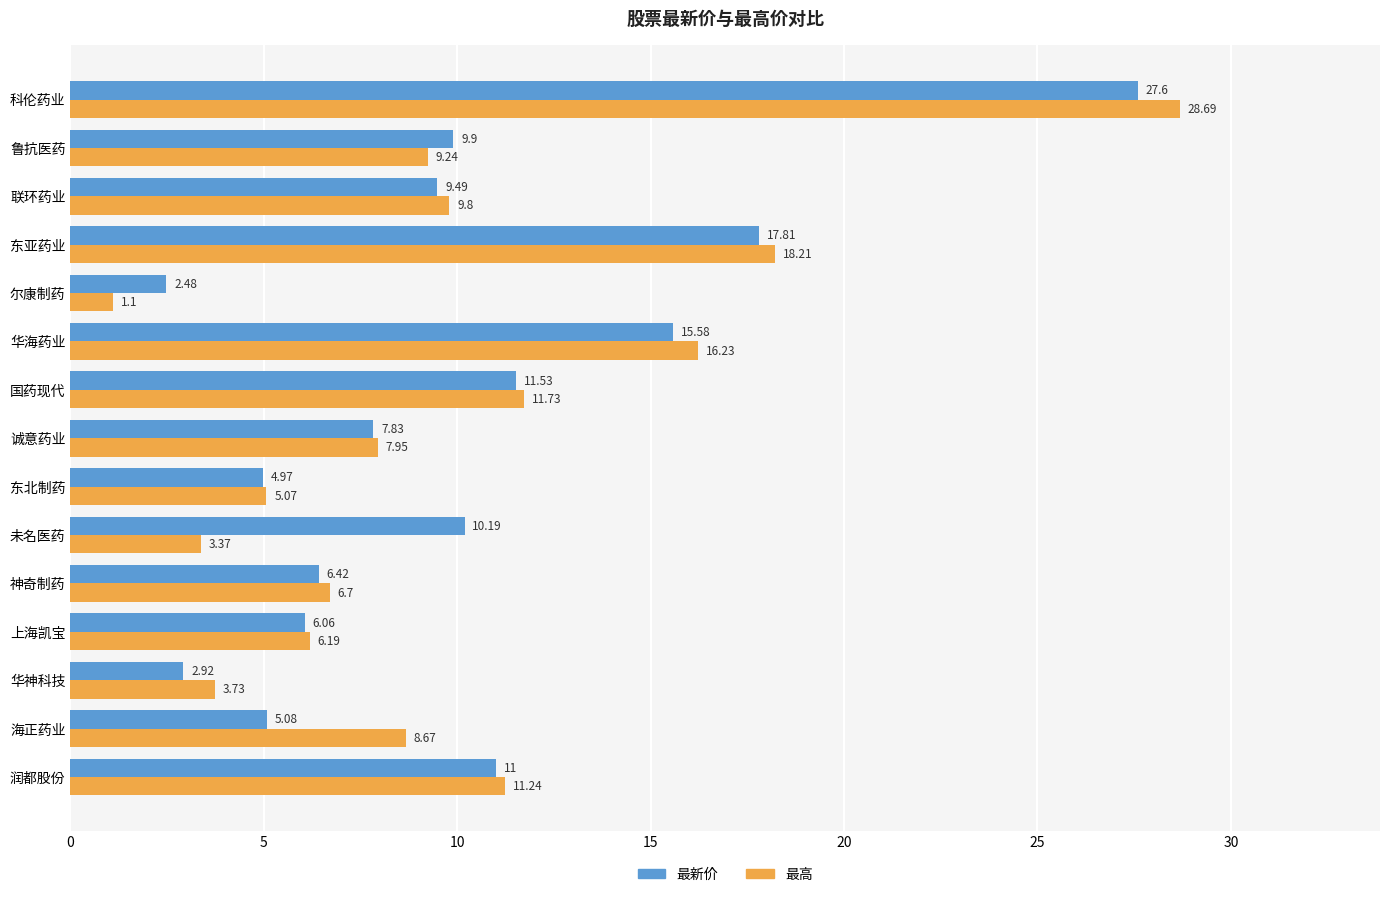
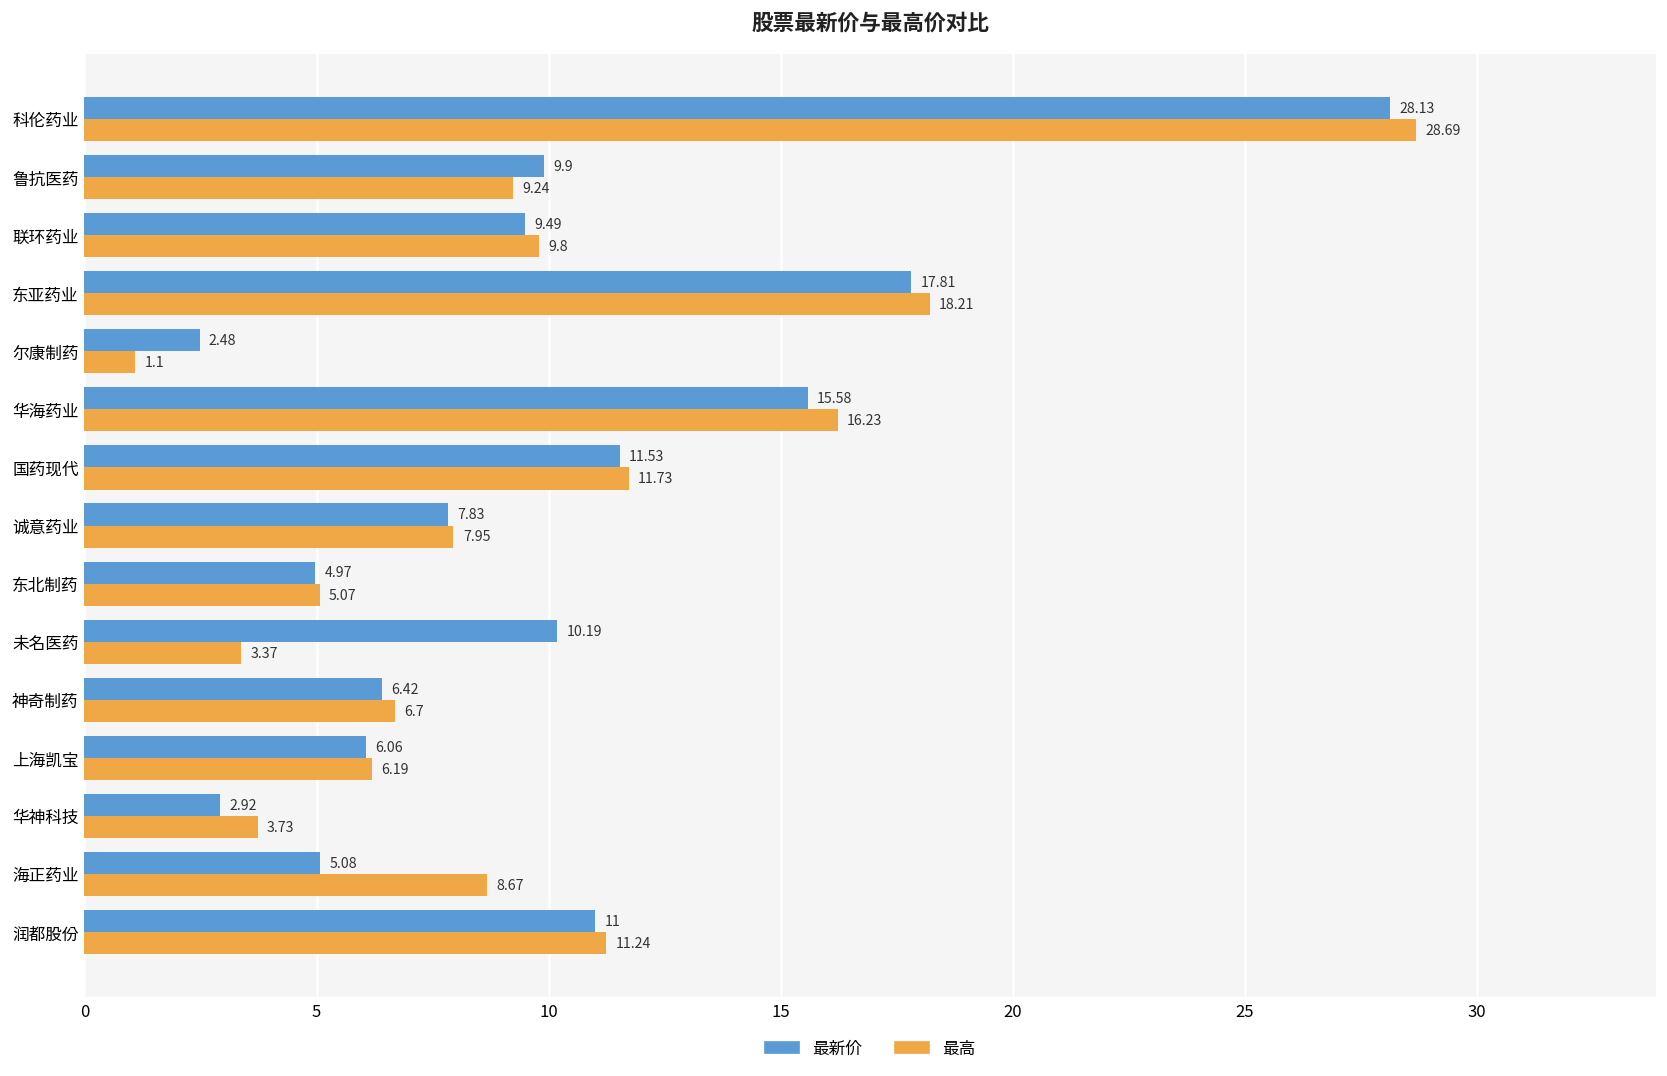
最新价, 科伦药业: 27.6 -> 28.13
